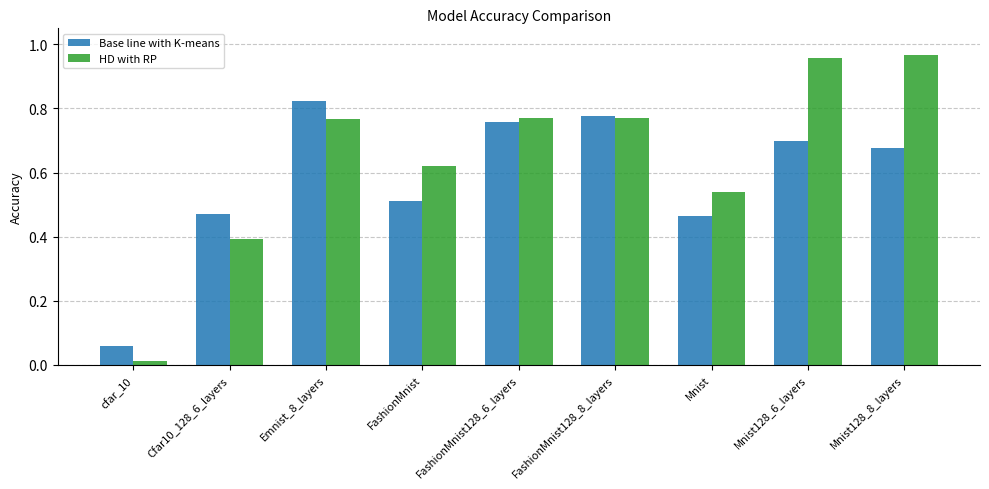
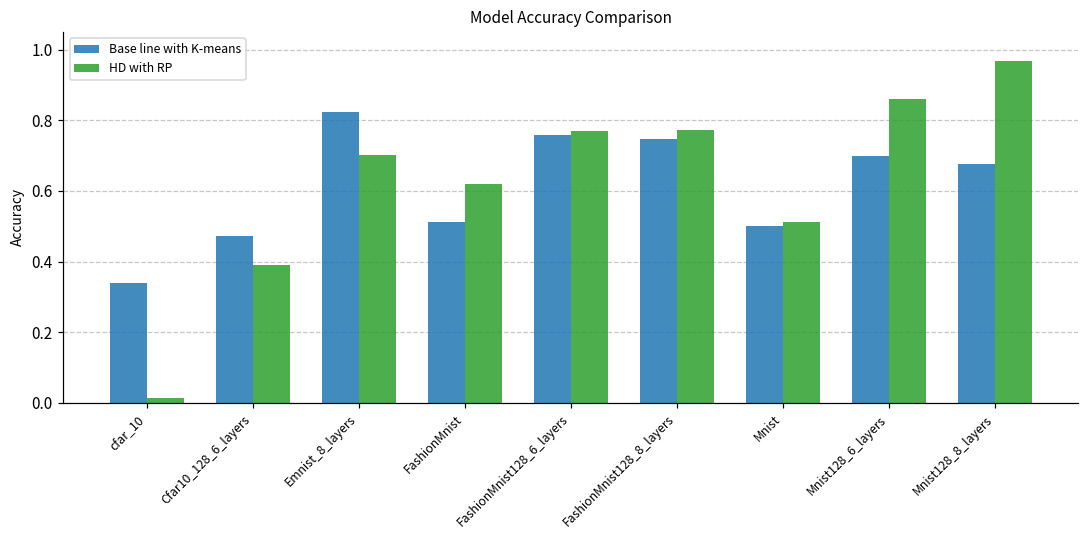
Base line with K-means, cfar_10: 0.06 -> 0.34
HD with RP, Emnist_8_layers: 0.77 -> 0.70
Base line with K-means, FashionMnist128_8_layers: 0.78 -> 0.75
Base line with K-means, Mnist: 0.46 -> 0.50
HD with RP, Mnist: 0.54 -> 0.51
HD with RP, Mnist128_6_layers: 0.96 -> 0.86
